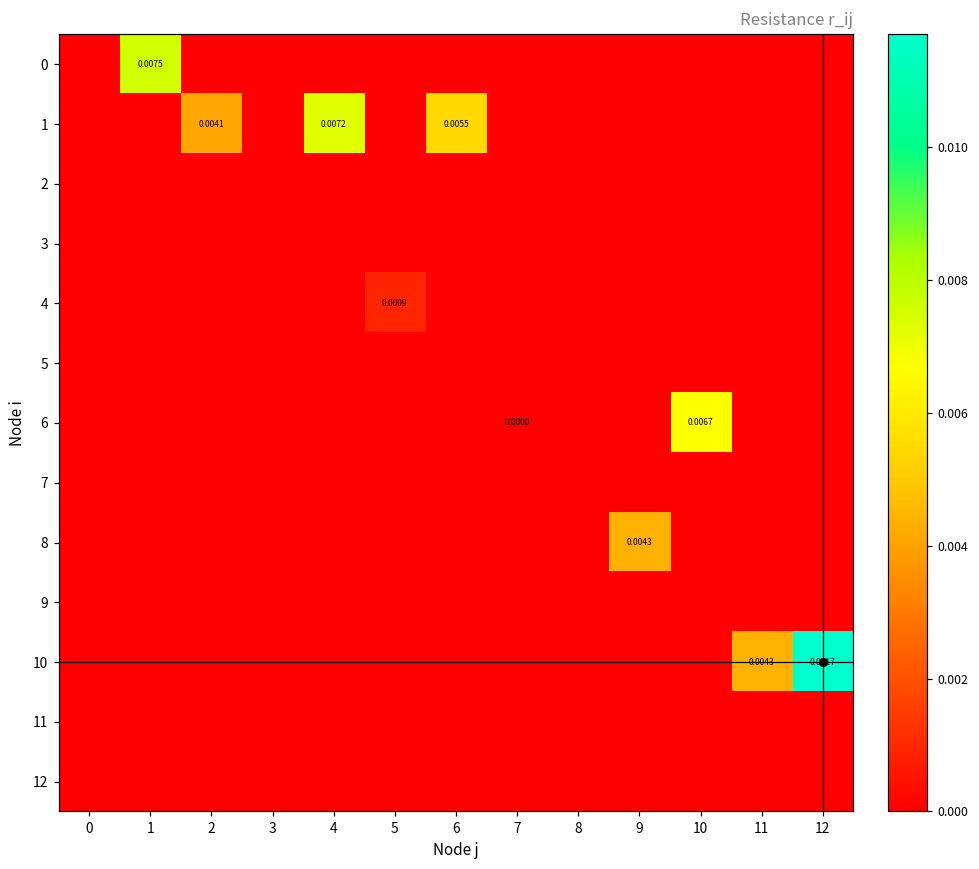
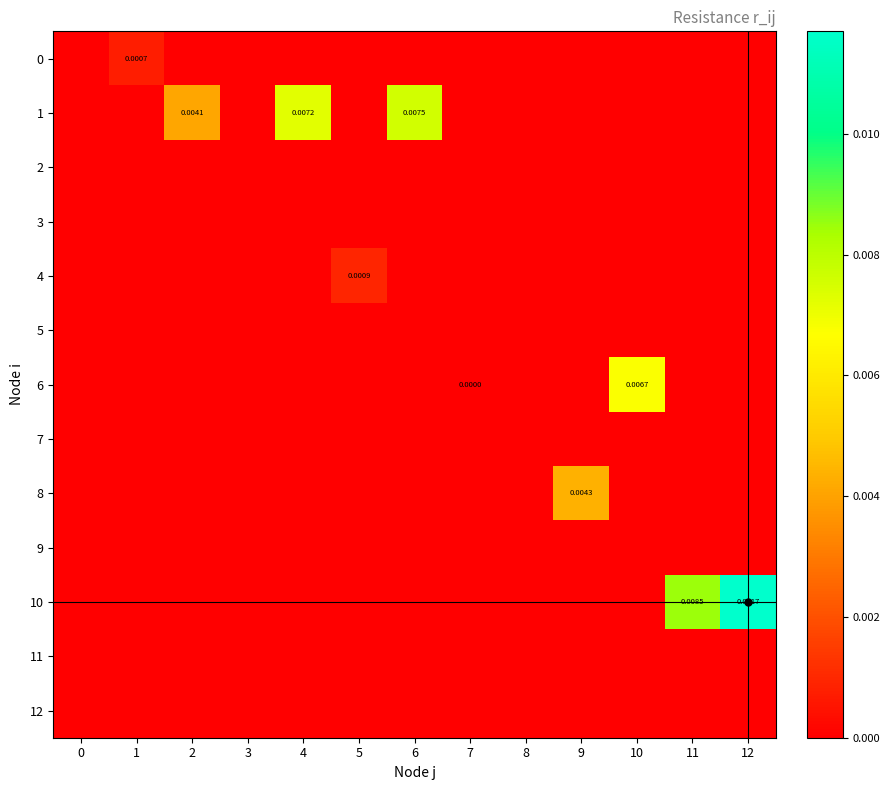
0, 1: 0.0075 -> 0.0007
1, 6: 0.0055 -> 0.0075
10, 11: 0.0043 -> 0.0085
